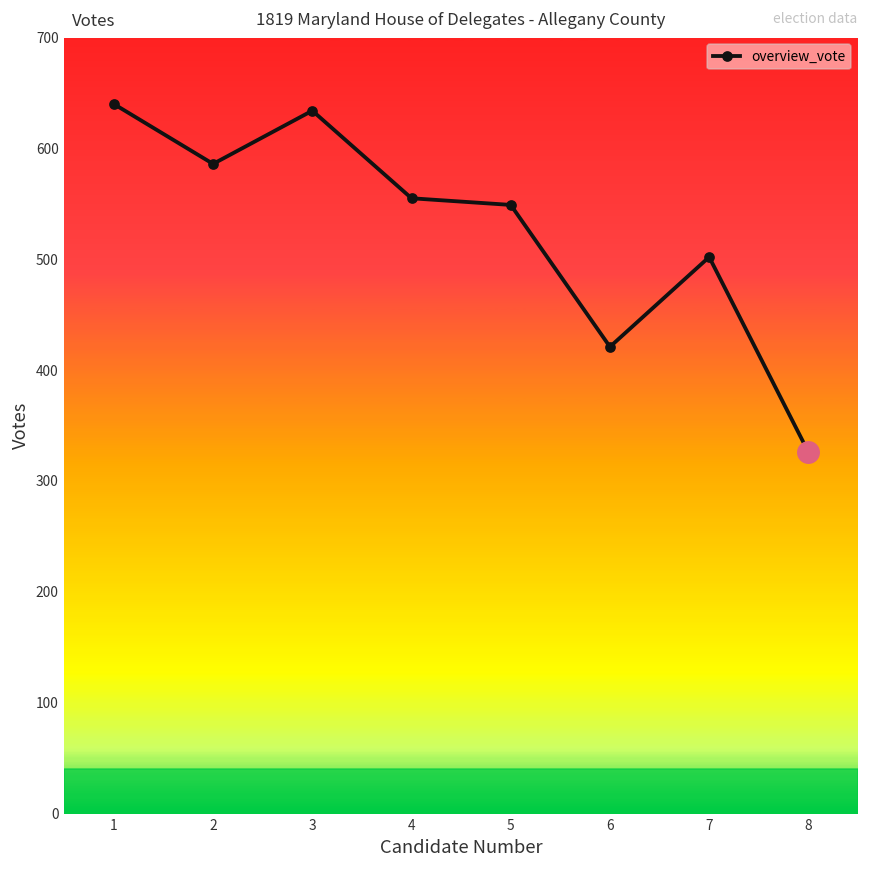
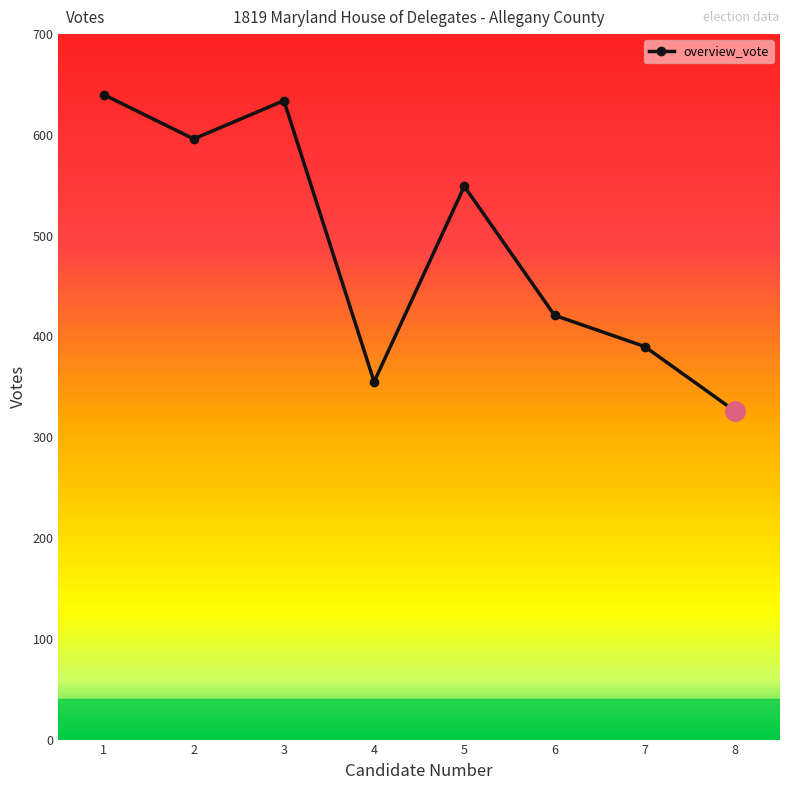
overview_vote, 2: 586 -> 596
overview_vote, 4: 555 -> 355
overview_vote, 7: 502 -> 390
